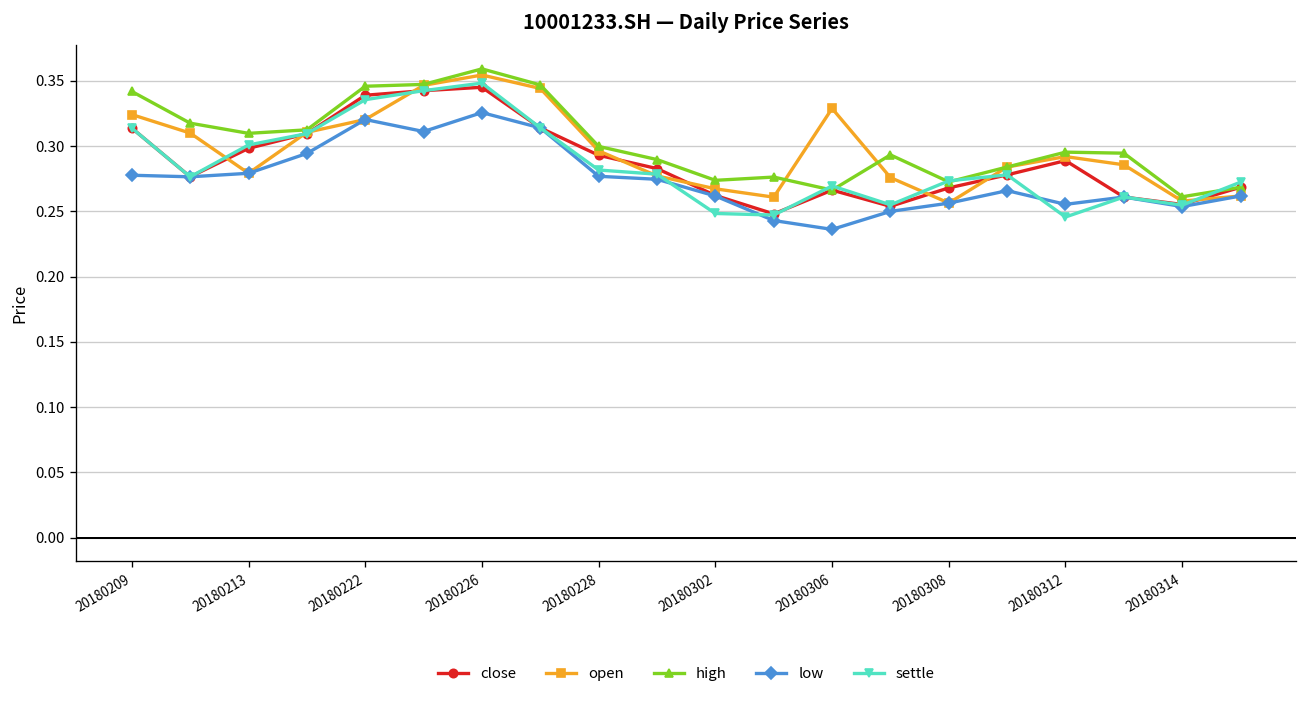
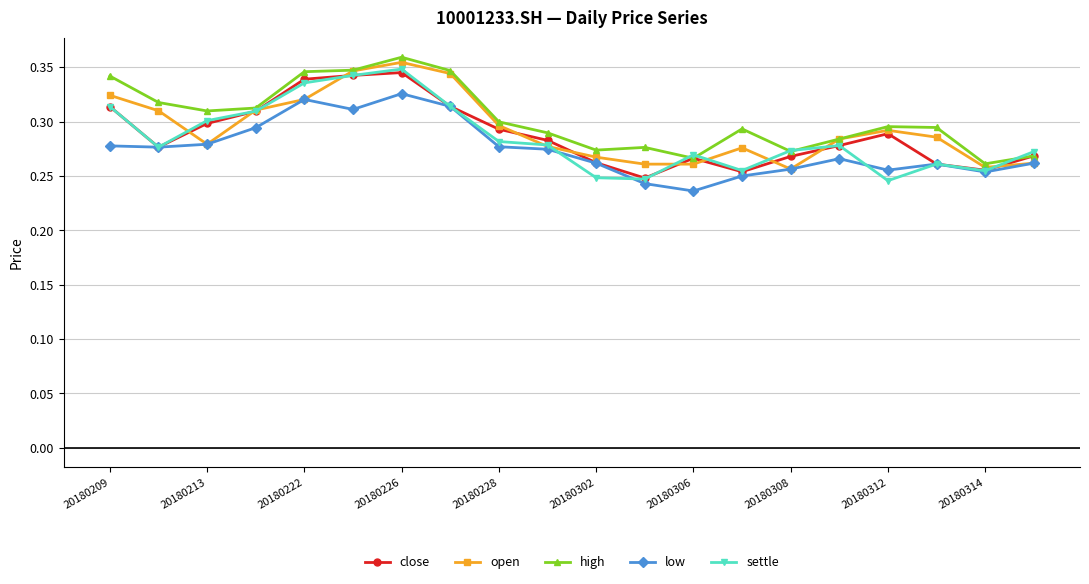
open, 20180306: 0.329 -> 0.261
